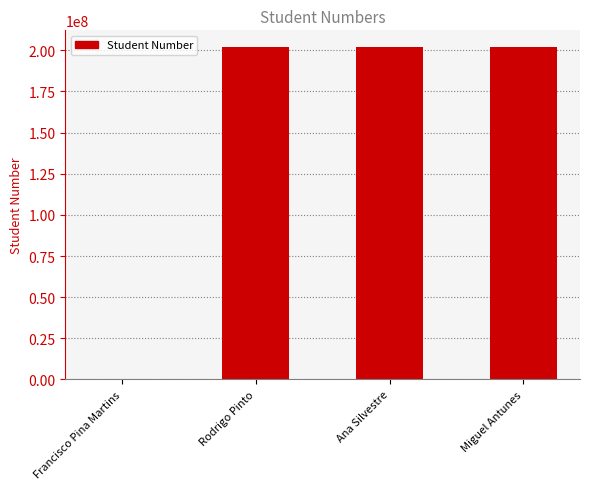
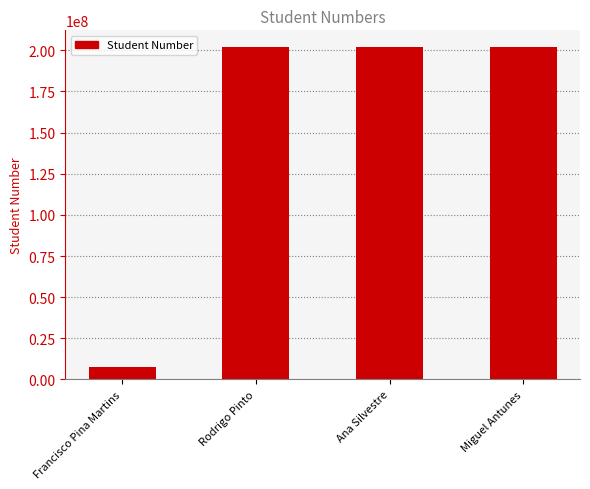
Francisco Pina Martins: 0 -> 8000000
